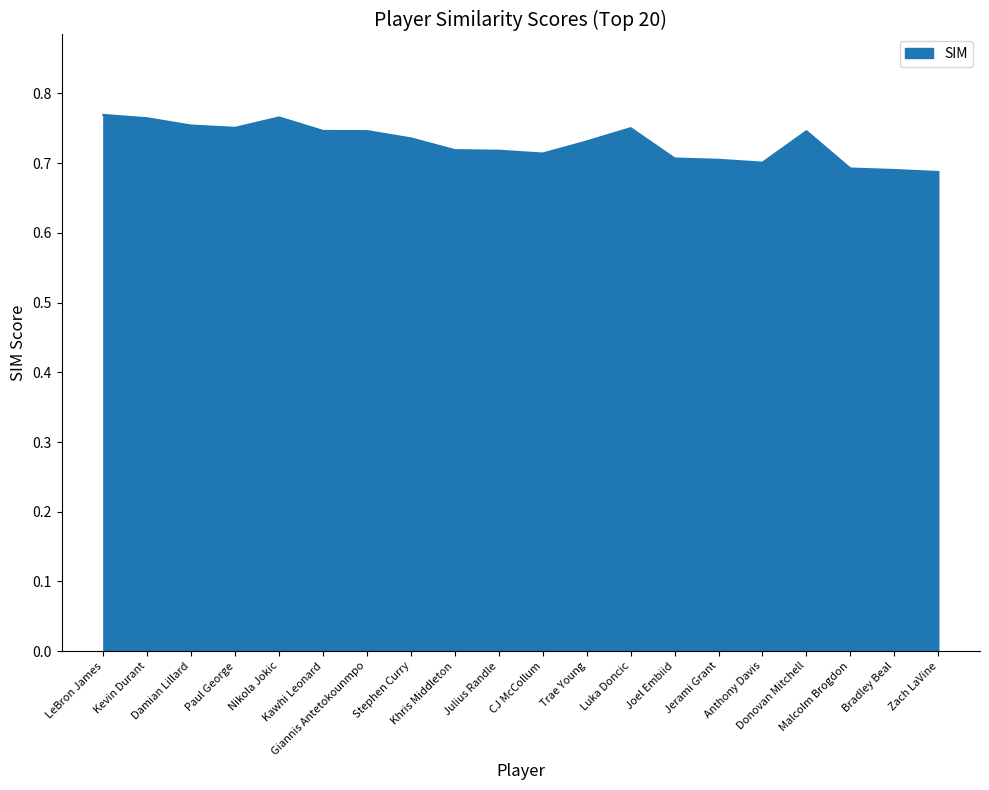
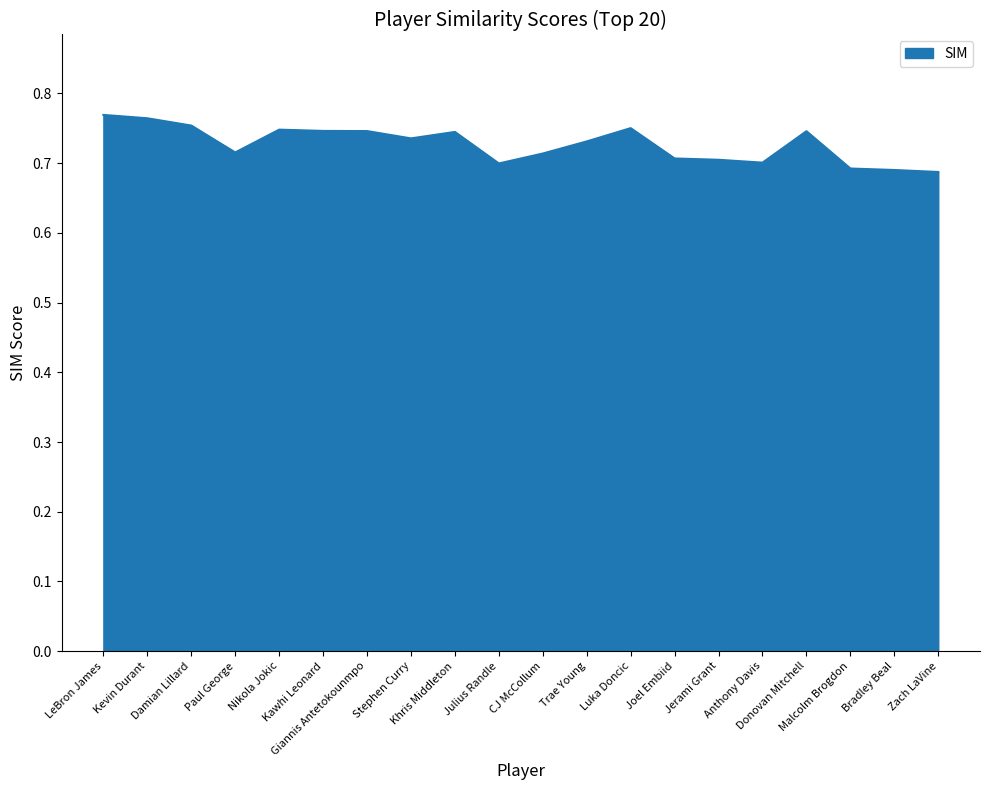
Paul George: 0.75 -> 0.72
Nikola Jokic: 0.77 -> 0.75
Khris Middleton: 0.72 -> 0.74
Julius Randle: 0.72 -> 0.70
